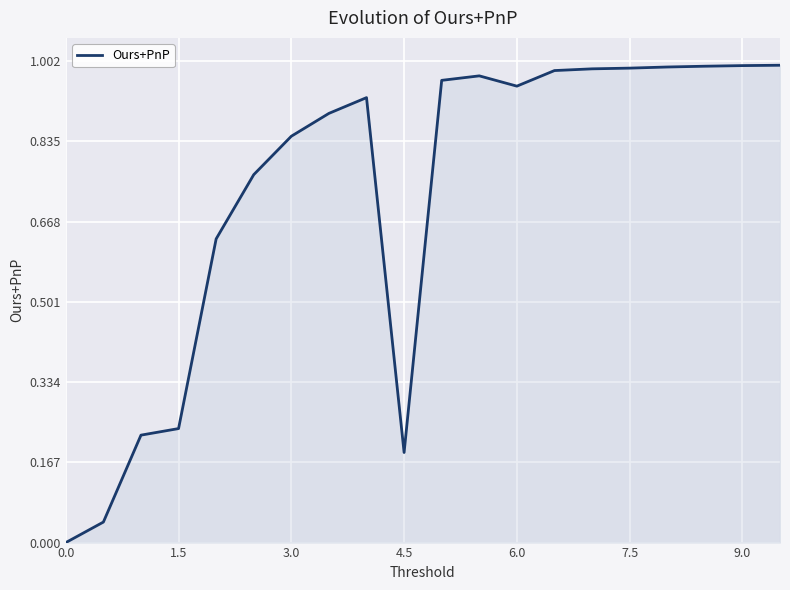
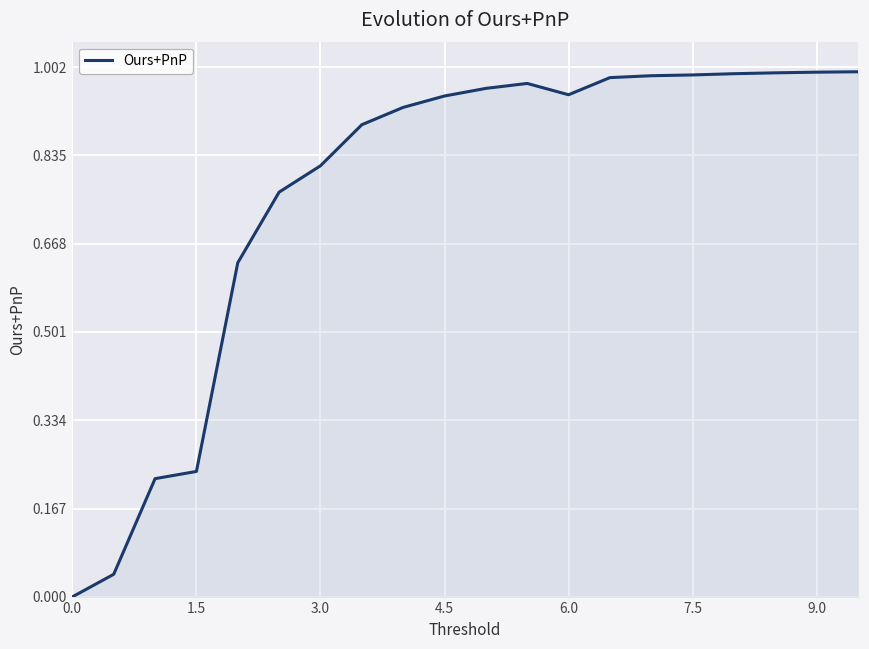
3.0: 0.85 -> 0.82
4.5: 0.19 -> 0.95
